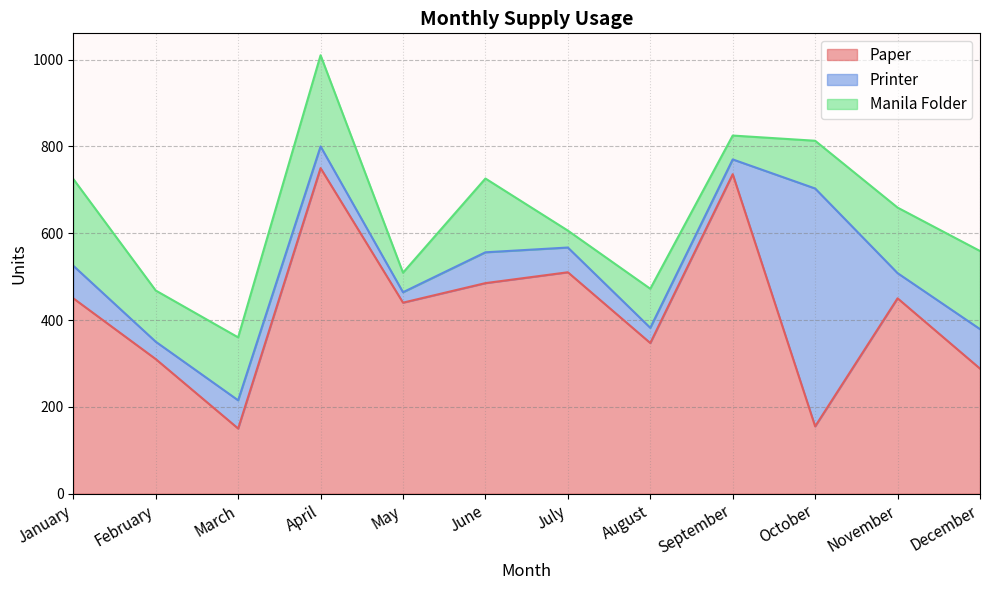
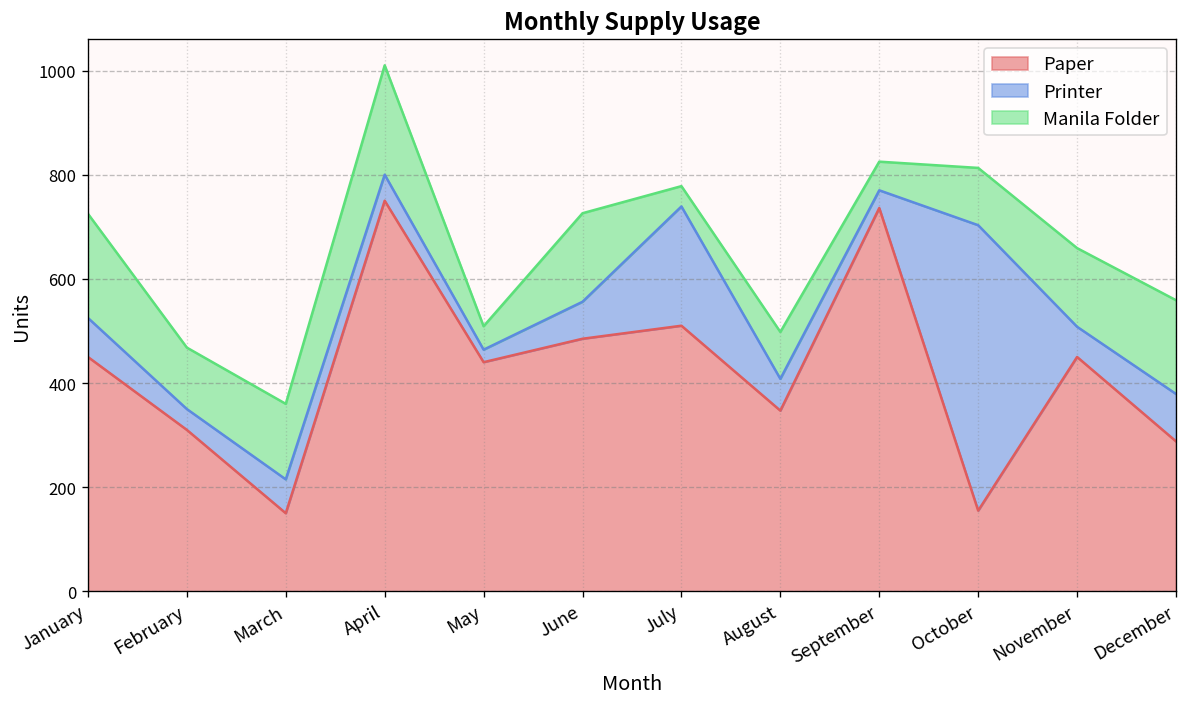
Printer, July: 60 -> 230
Printer, August: 40 -> 60
